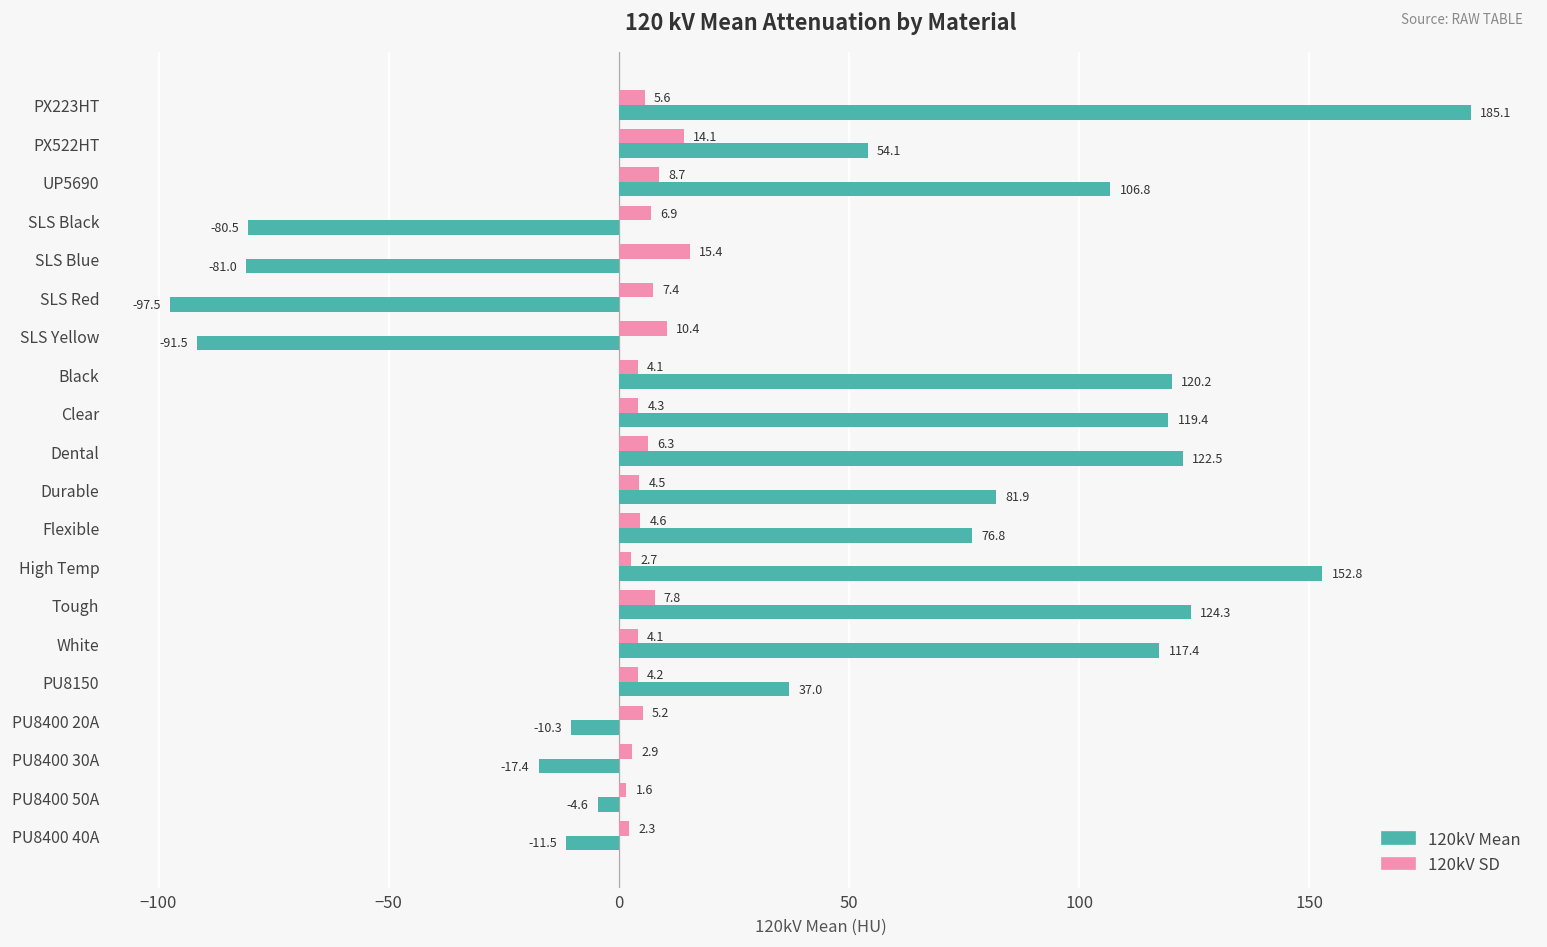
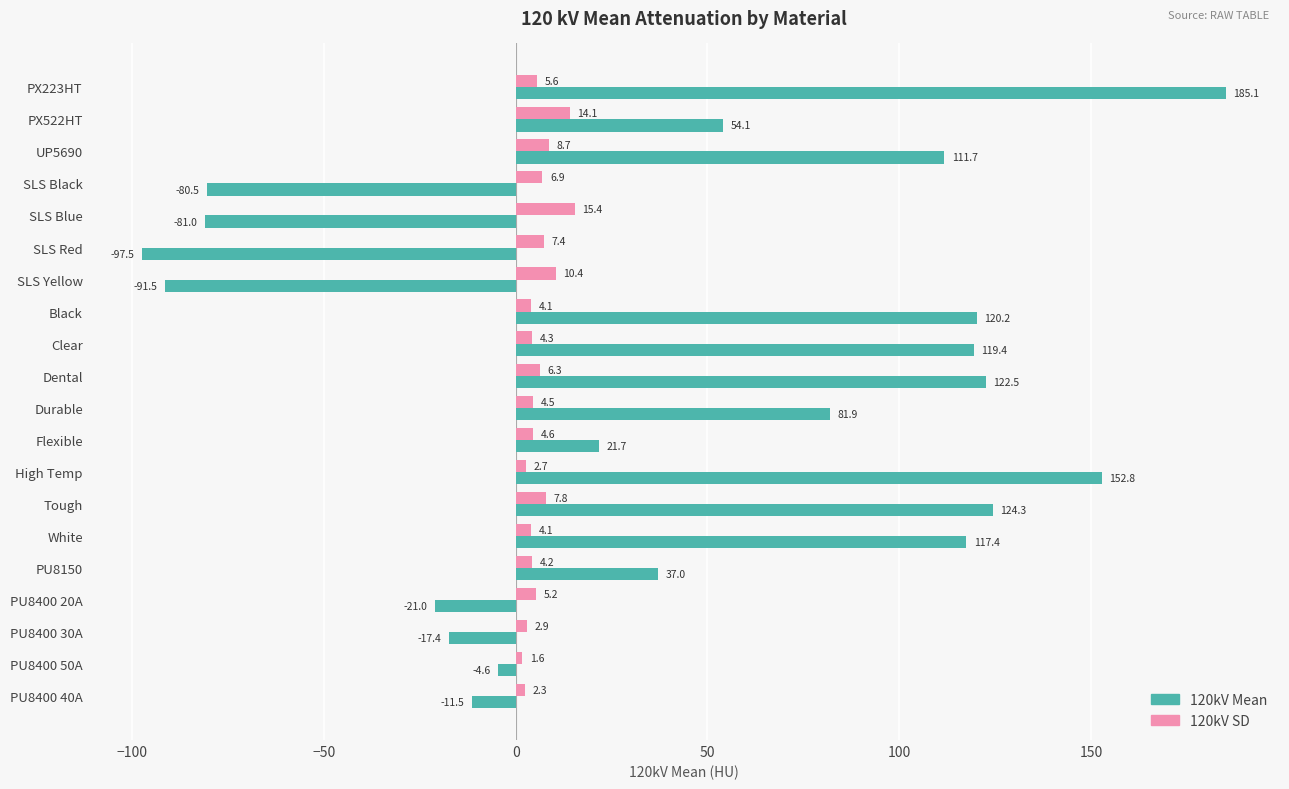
120kV Mean, UP5690: 106.8 -> 111.7
120kV Mean, Flexible: 76.8 -> 21.7
120kV Mean, PU8400 20A: -10.3 -> -21.0
